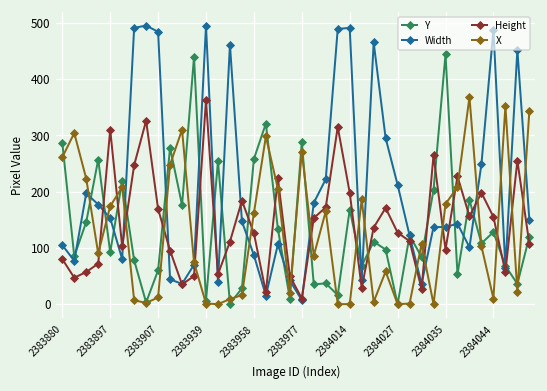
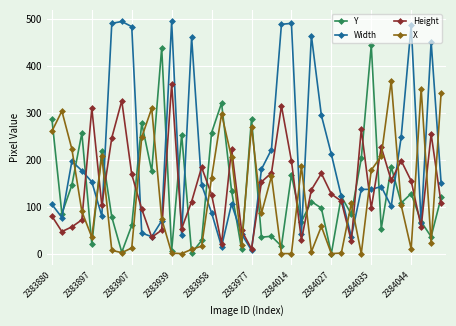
Y, 2383897: 90 -> 20
X, 2383897: 170 -> 40
